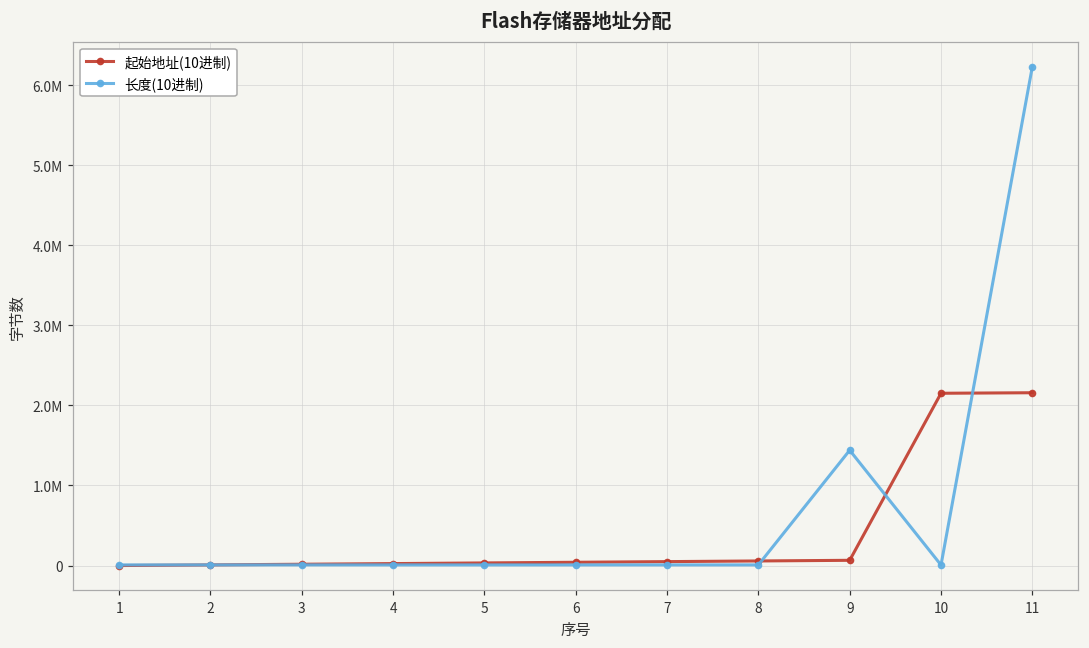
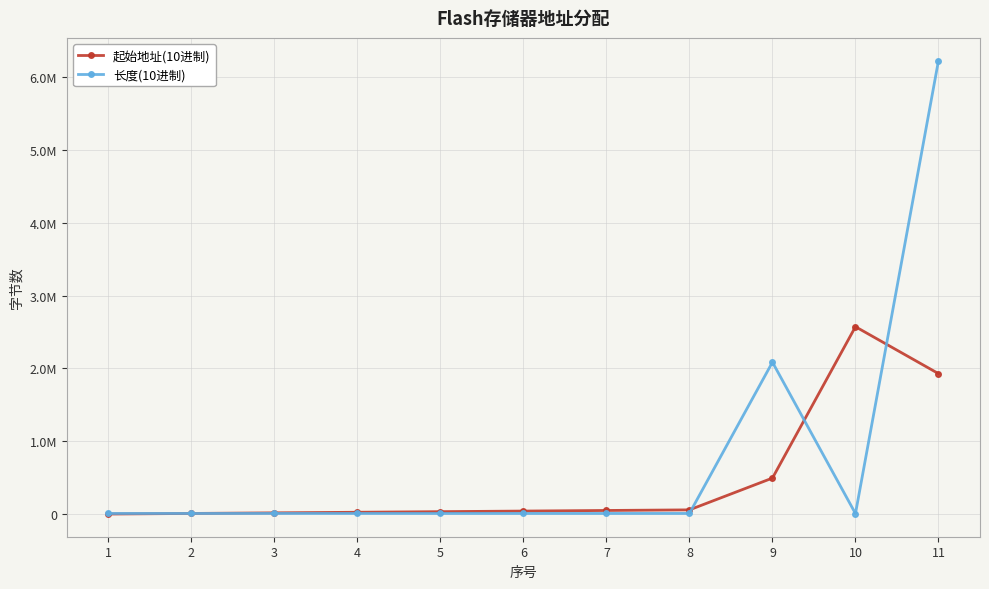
起始地址(10进制), 9: 100000 -> 500000
长度(10进制), 9: 1400000 -> 2100000
起始地址(10进制), 10: 2200000 -> 2600000
起始地址(10进制), 11: 2200000 -> 1900000
